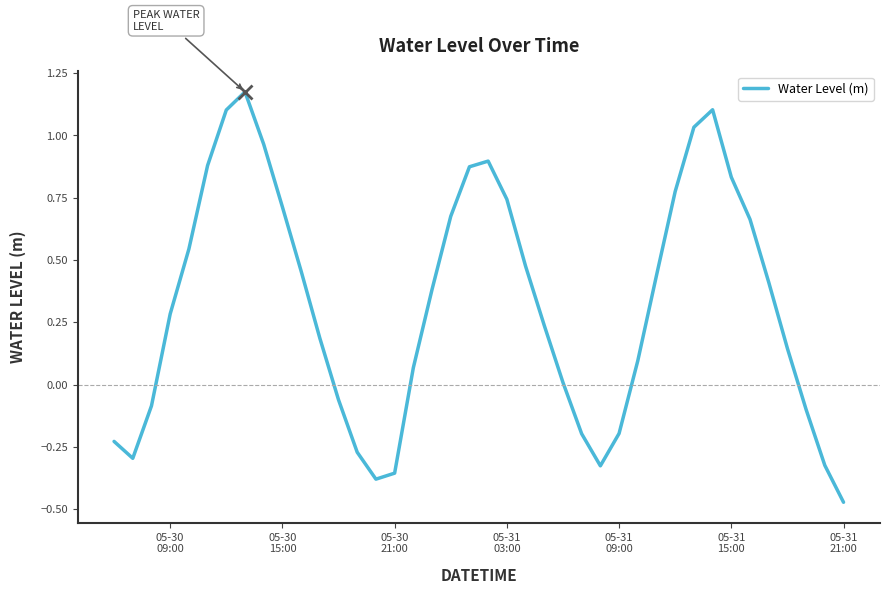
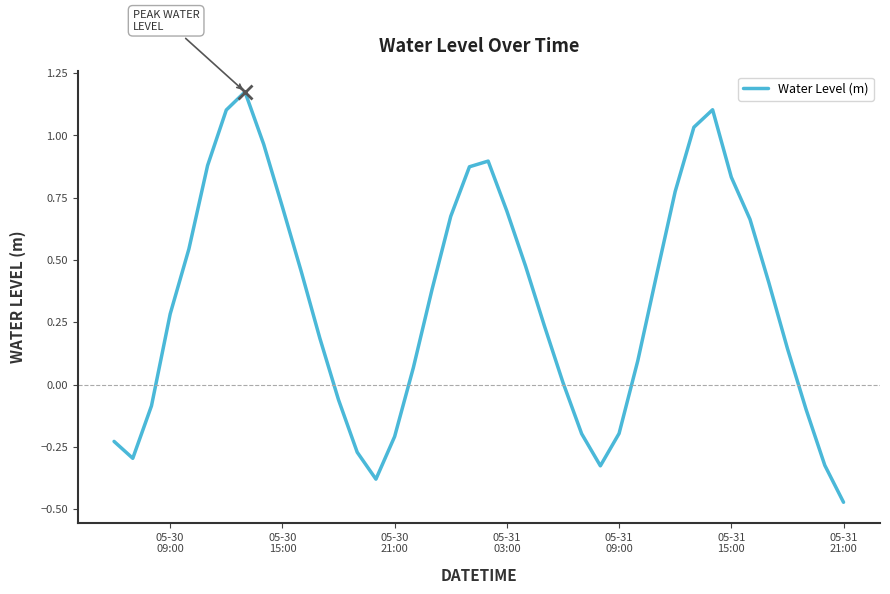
Water Level (m), 05-30 21:00: -0.35 -> -0.21
Water Level (m), 05-31 03:00: 0.74 -> 0.70
